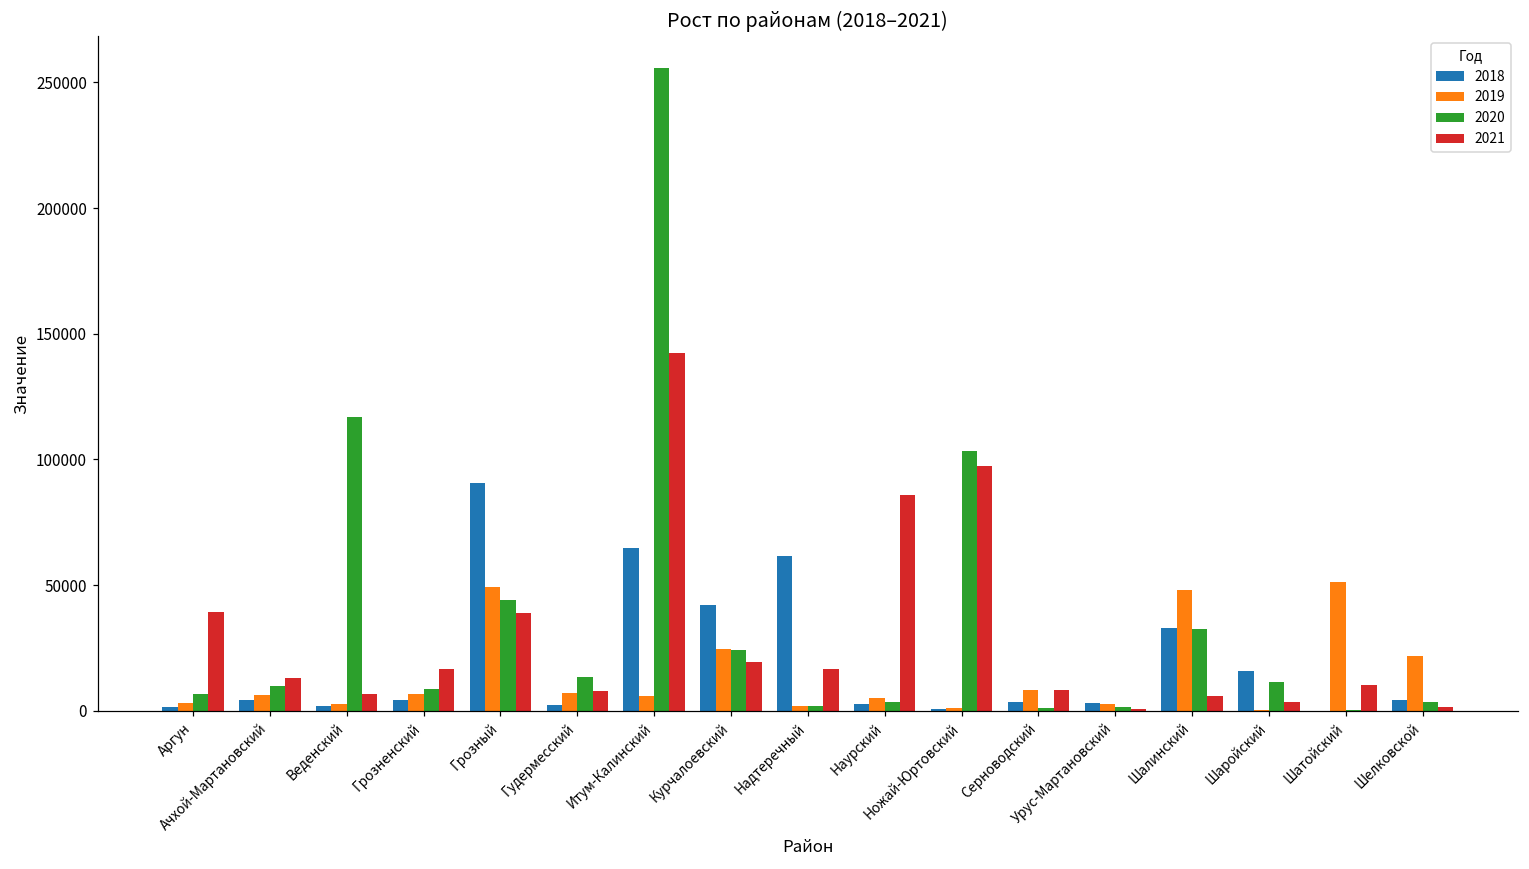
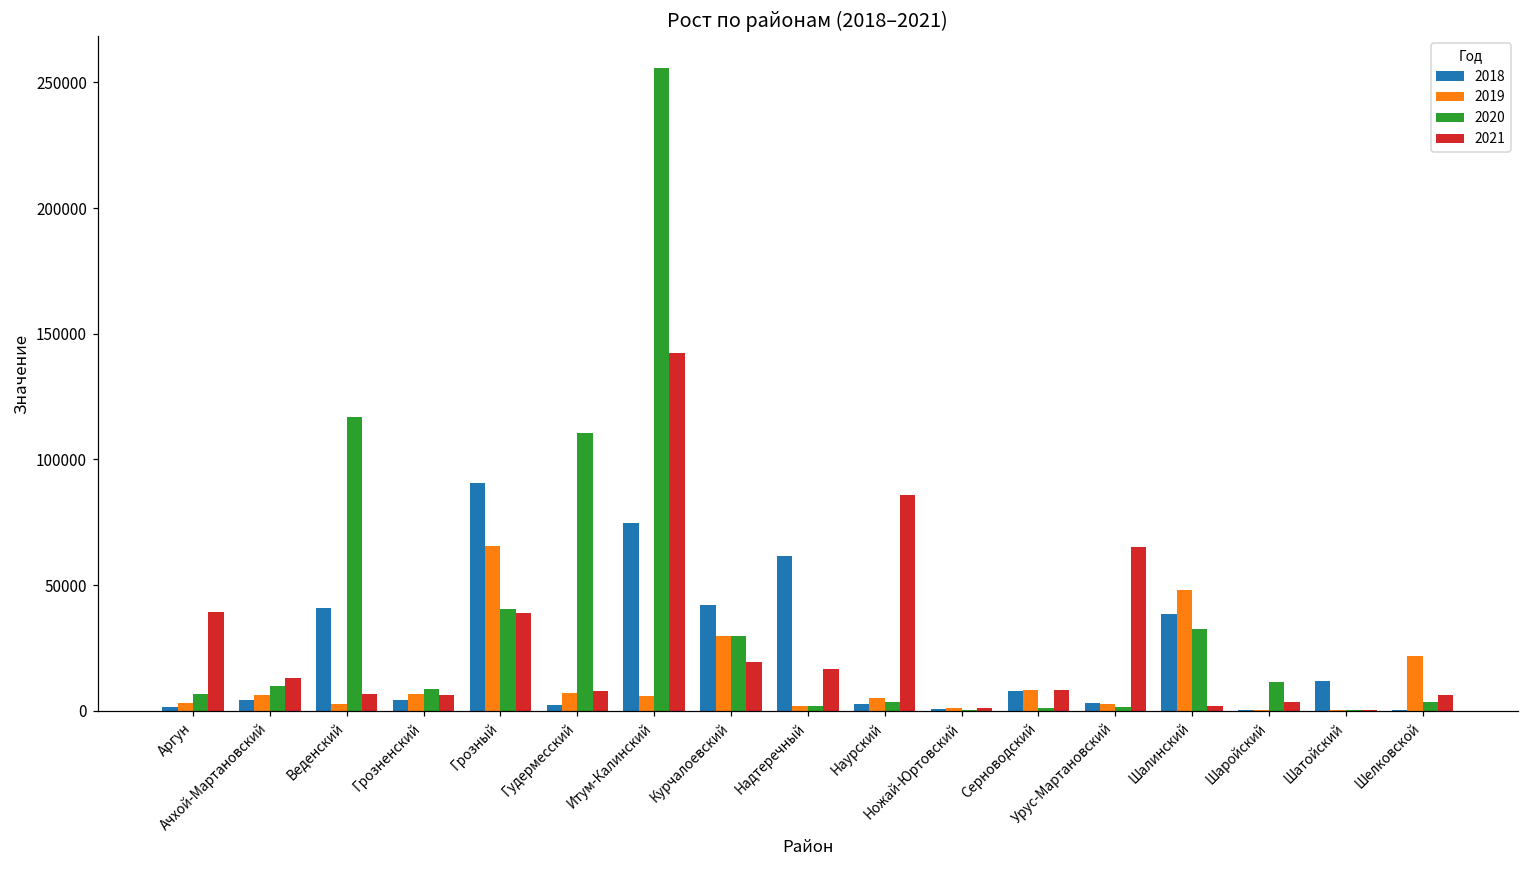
2018, Веденский: 2000 -> 41000
2021, Грозненский: 17000 -> 6000
2019, Грозный: 49000 -> 65000
2020, Грозный: 44000 -> 40000
2020, Гудермесский: 13000 -> 110000
2018, Итум-Калинский: 65000 -> 74000
2019, Курчалоевский: 24000 -> 30000
2020, Курчалоевский: 24000 -> 30000
2020, Ножай-Юртовский: 103000 -> 0
2021, Ножай-Юртовский: 97000 -> 1000
2018, Серноводский: 4000 -> 8000
2021, Урус-Мартановский: 1000 -> 65000
2018, Шалинский: 33000 -> 38000
2021, Шалинский: 6000 -> 2000
2018, Шаройский: 16000 -> 0
2018, Шатойский: 0 -> 12000
2019, Шатойский: 51000 -> 0
2021, Шатойский: 10000 -> 0
2018, Шелковской: 4000 -> 0
2021, Шелковской: 2000 -> 6000
